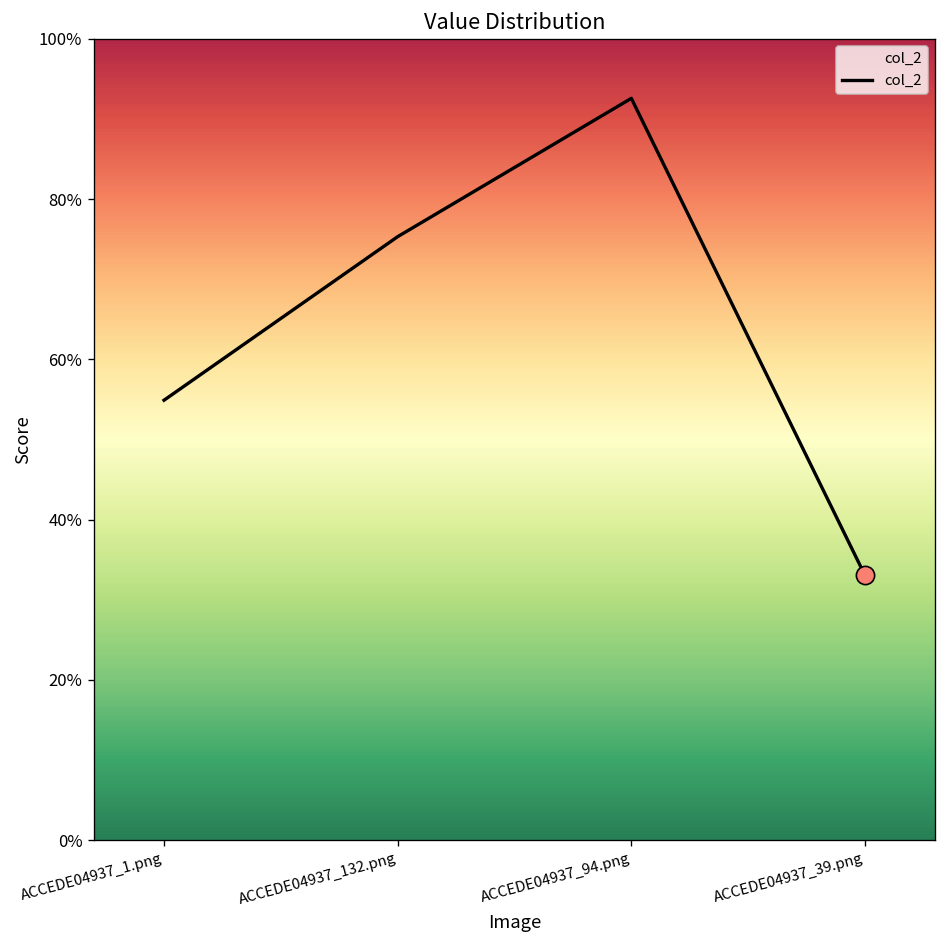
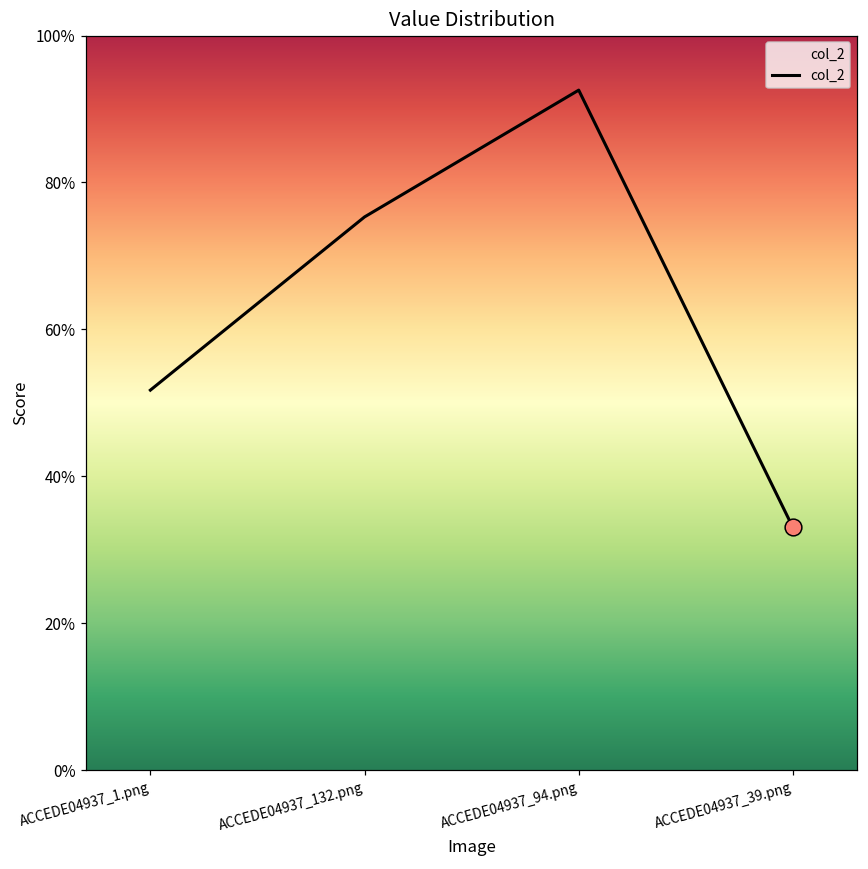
col_2, ACCEDE04937_1.png: 55% -> 52%
